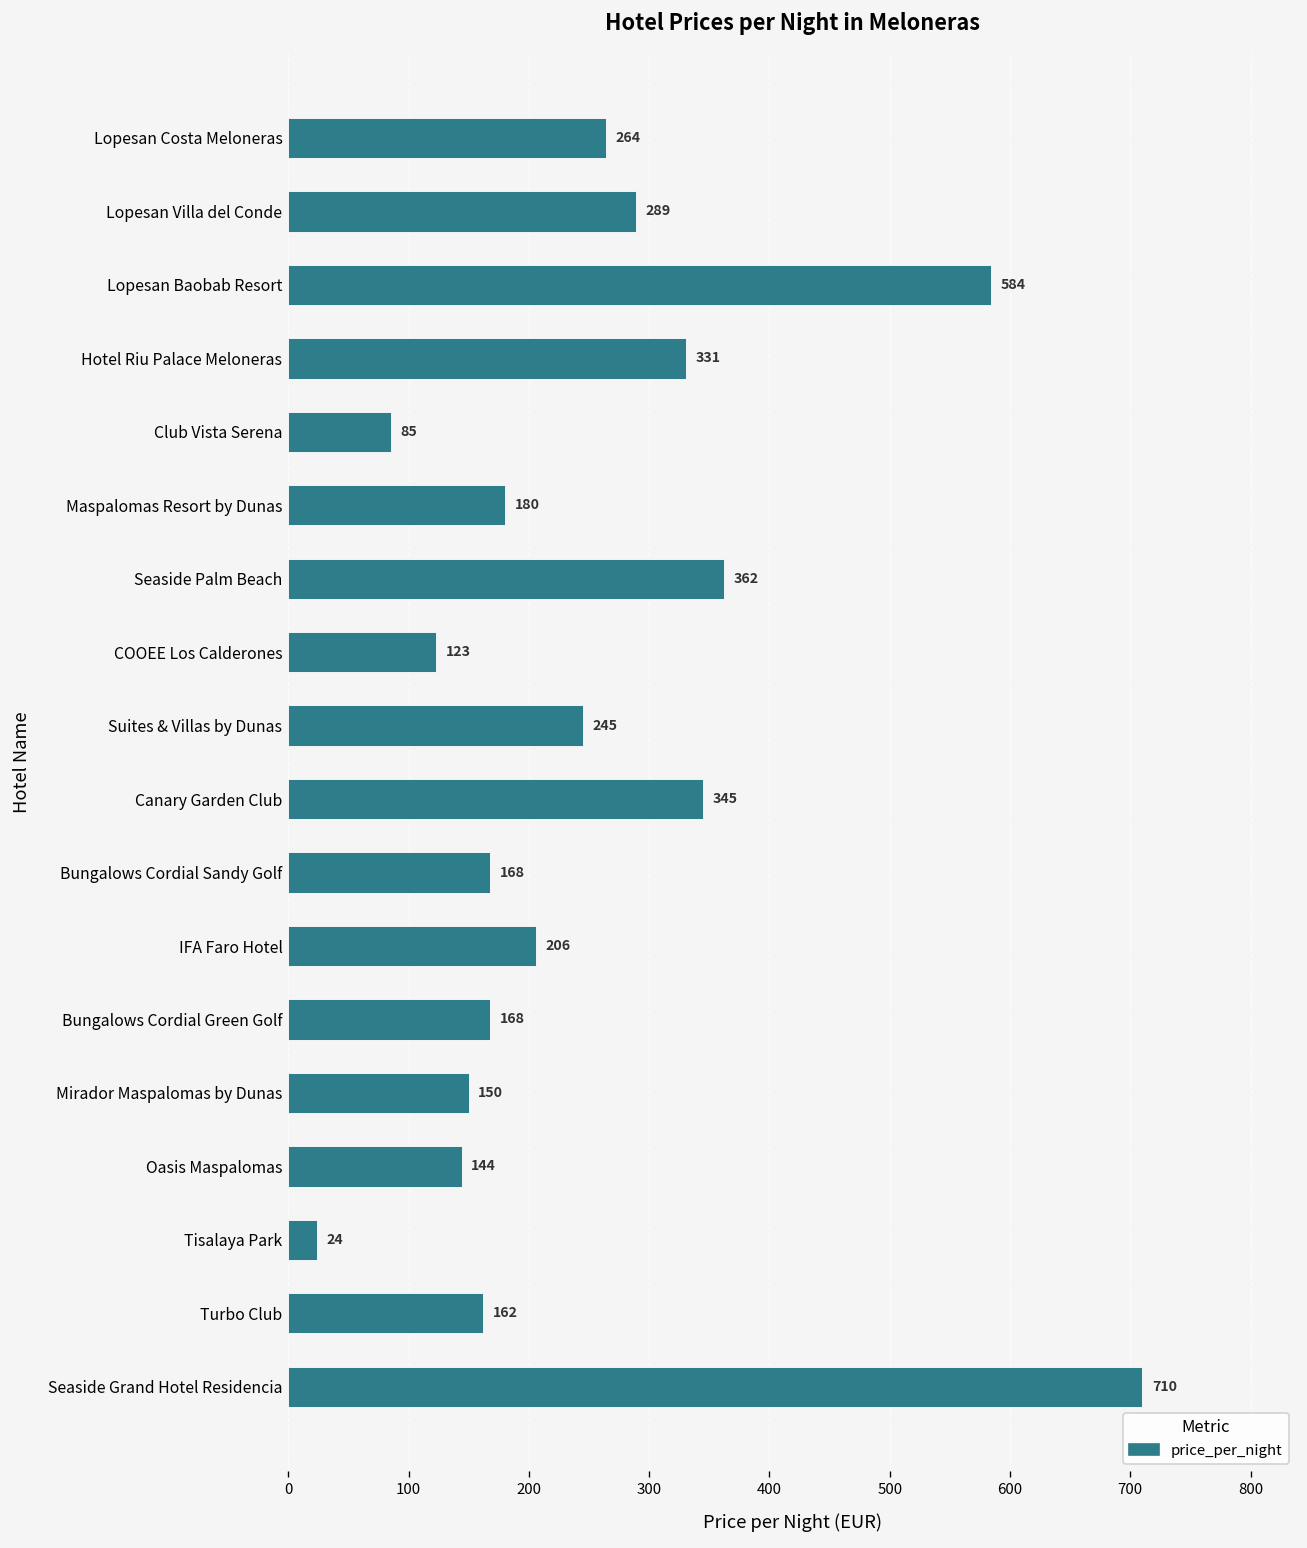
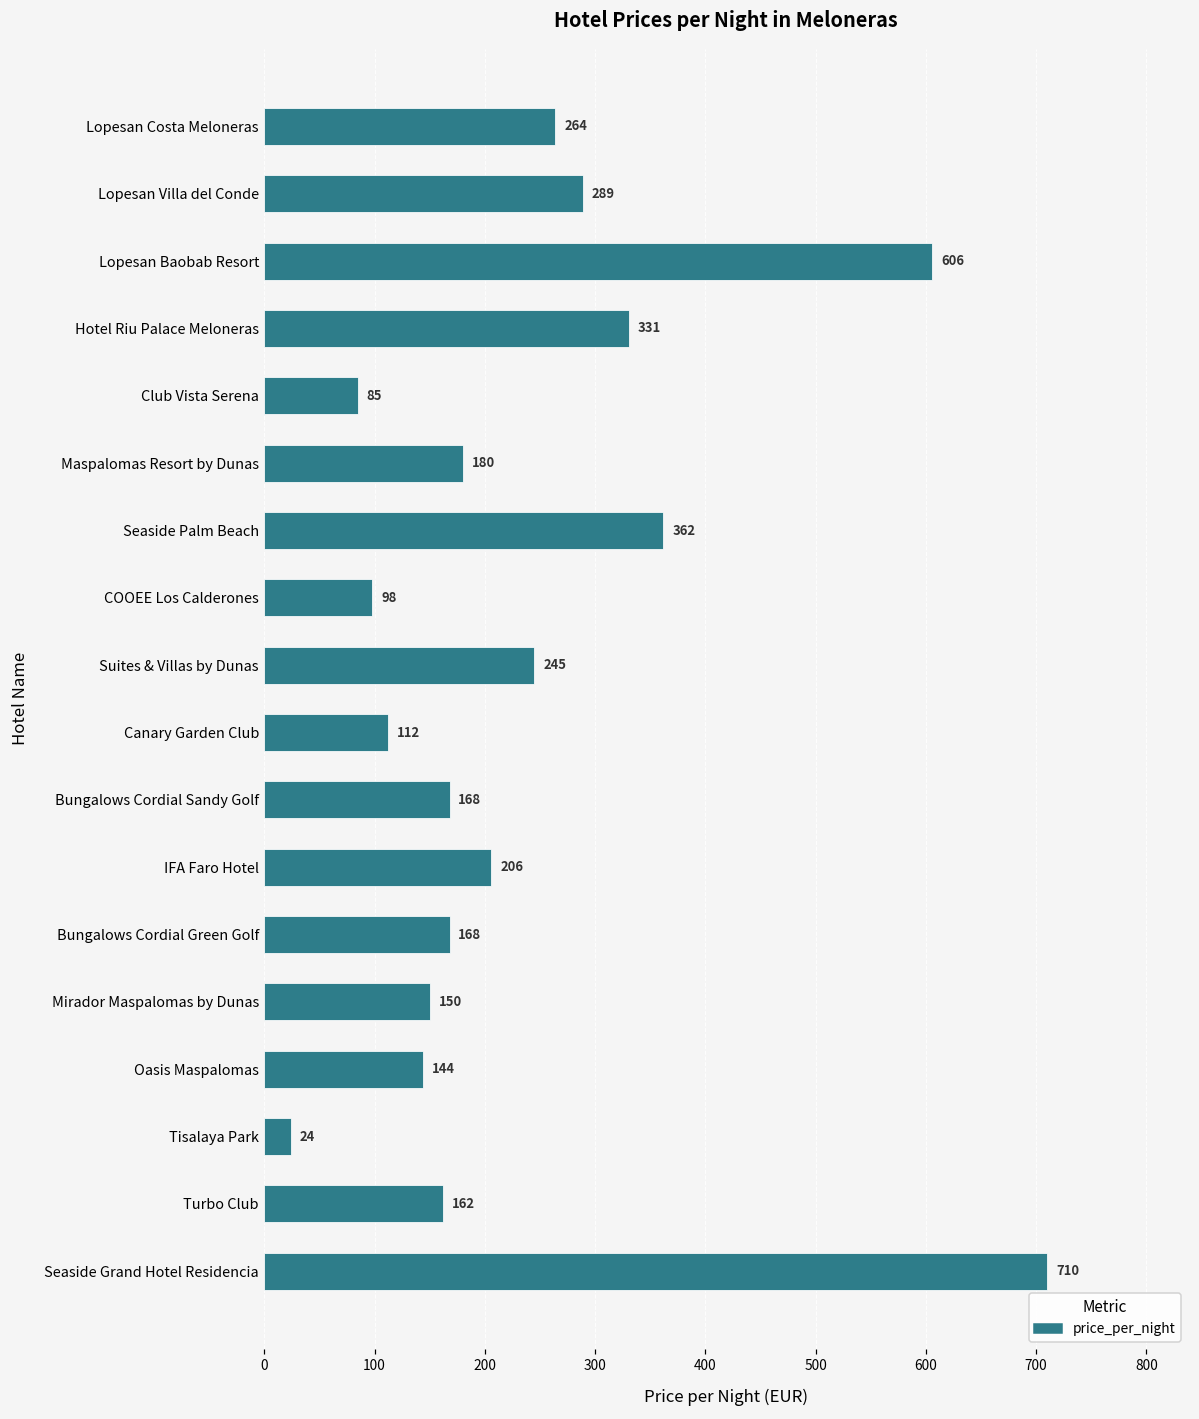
Lopesan Baobab Resort: 584 -> 606
COOEE Los Calderones: 123 -> 98
Canary Garden Club: 345 -> 112
